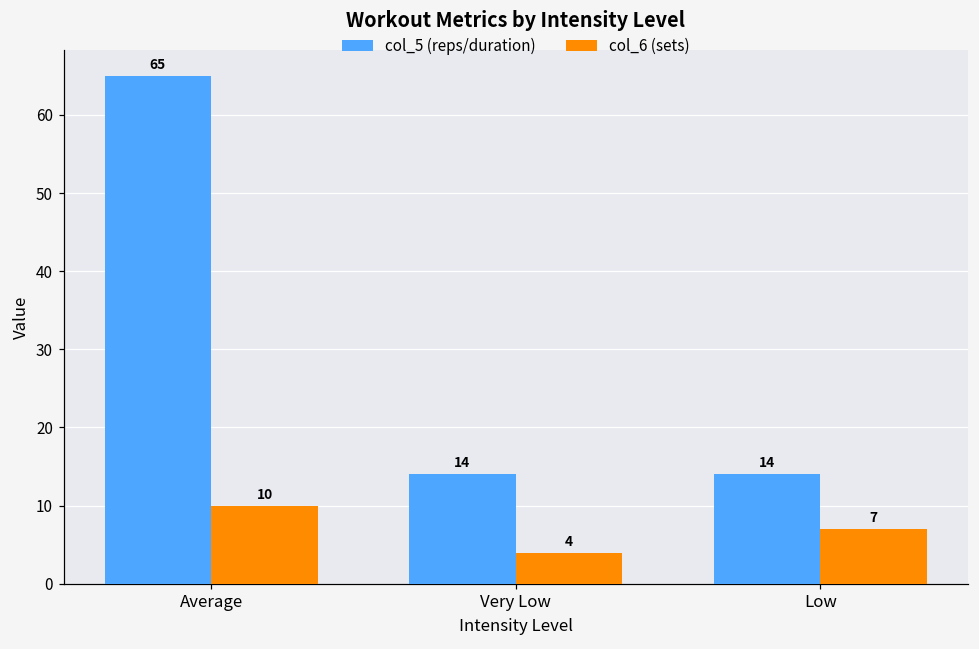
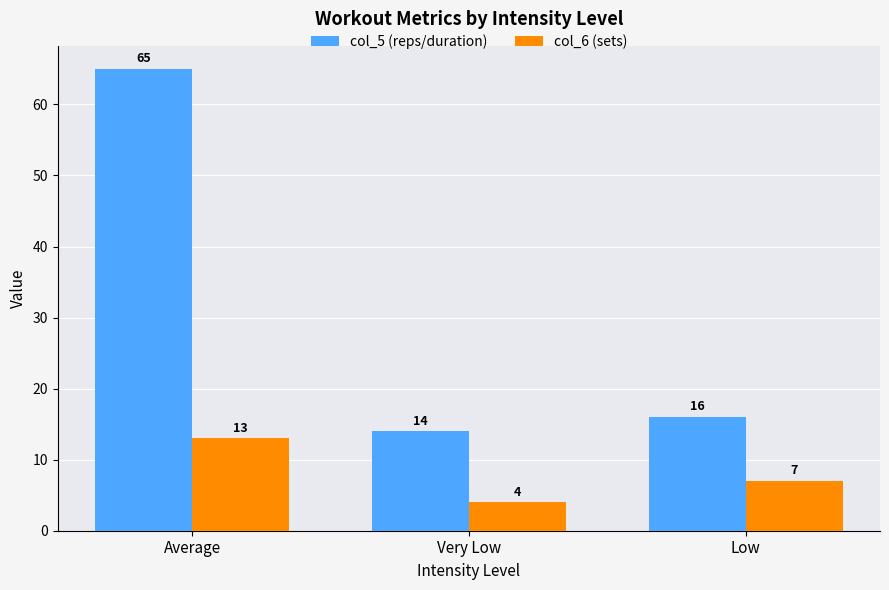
col_6 (sets), Average: 10 -> 13
col_5 (reps/duration), Low: 14 -> 16
